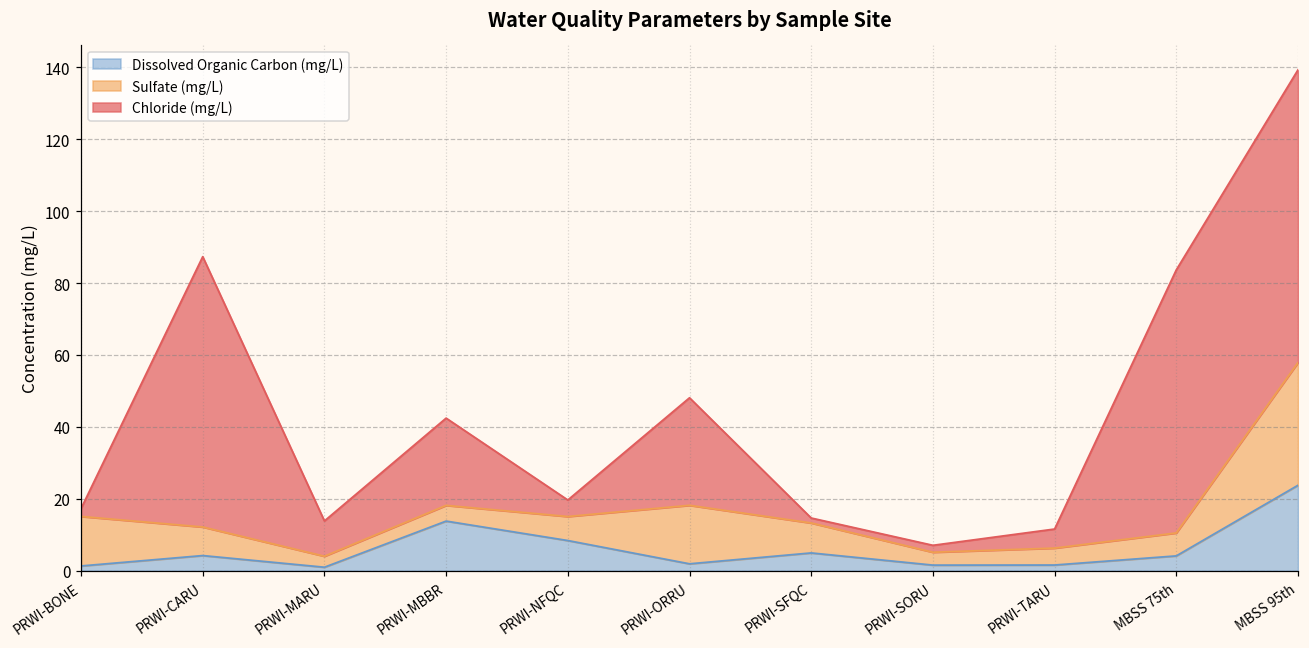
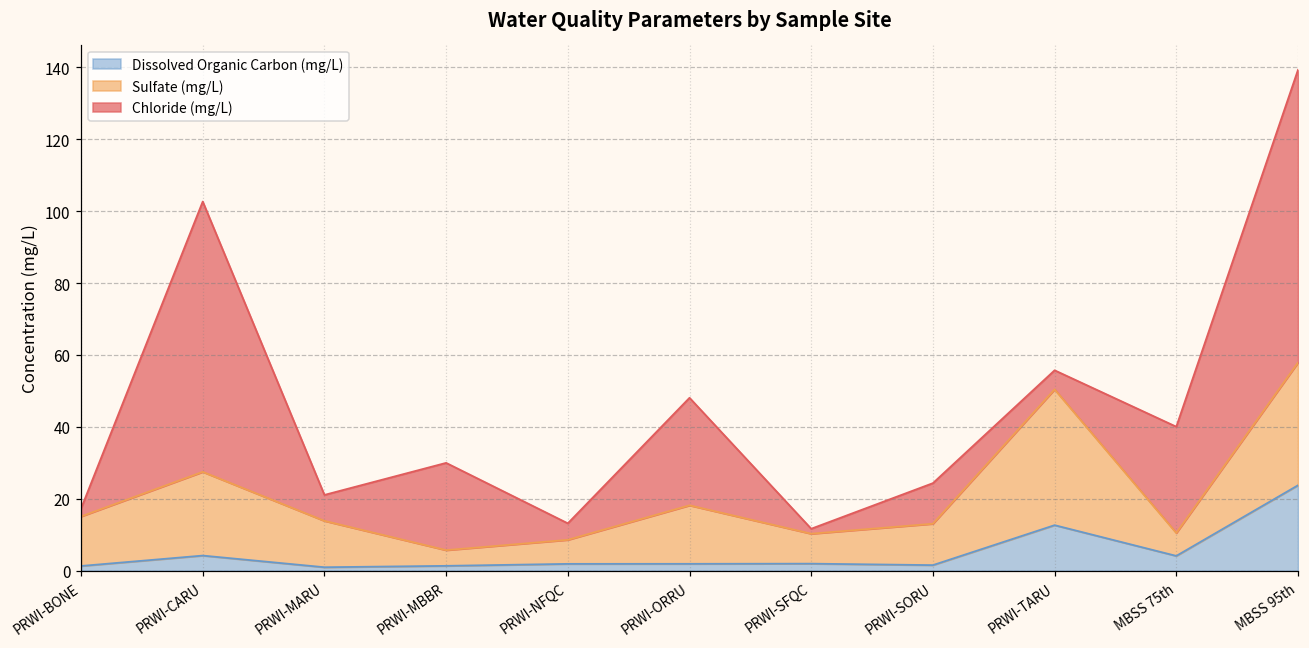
Sulfate (mg/L), PRWI-CARU: 8 -> 23
Sulfate (mg/L), PRWI-MARU: 3 -> 13
Chloride (mg/L), PRWI-MARU: 10 -> 7
Dissolved Organic Carbon (mg/L), PRWI-MBBR: 14 -> 1
Dissolved Organic Carbon (mg/L), PRWI-NFQC: 8 -> 2
Dissolved Organic Carbon (mg/L), PRWI-SFQC: 5 -> 2
Sulfate (mg/L), PRWI-SORU: 4 -> 12
Chloride (mg/L), PRWI-SORU: 2 -> 11
Dissolved Organic Carbon (mg/L), PRWI-TARU: 2 -> 13
Sulfate (mg/L), PRWI-TARU: 5 -> 38
Chloride (mg/L), MBSS 75th: 73 -> 30
